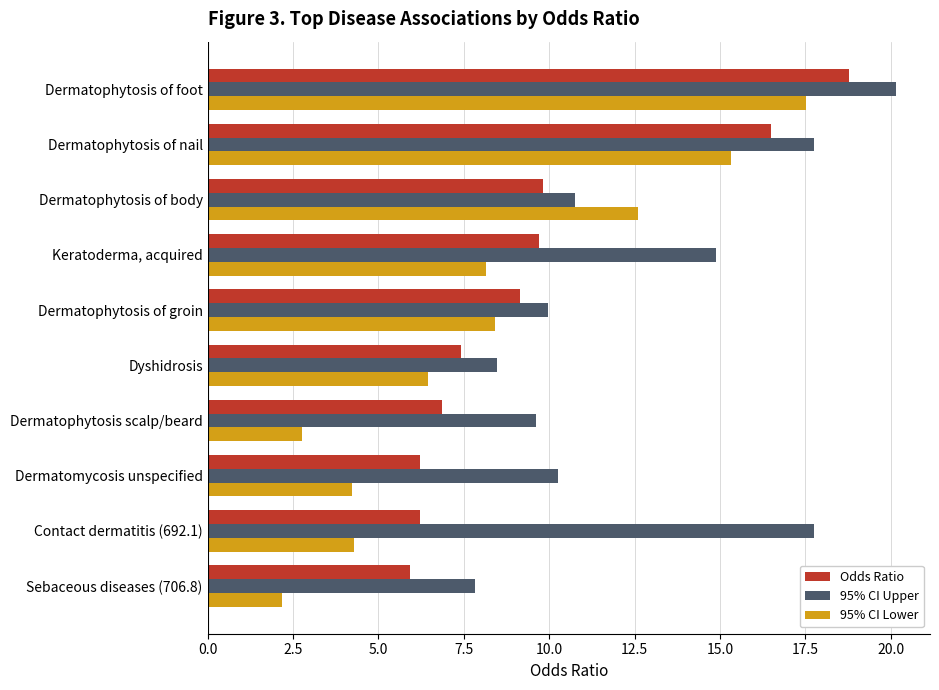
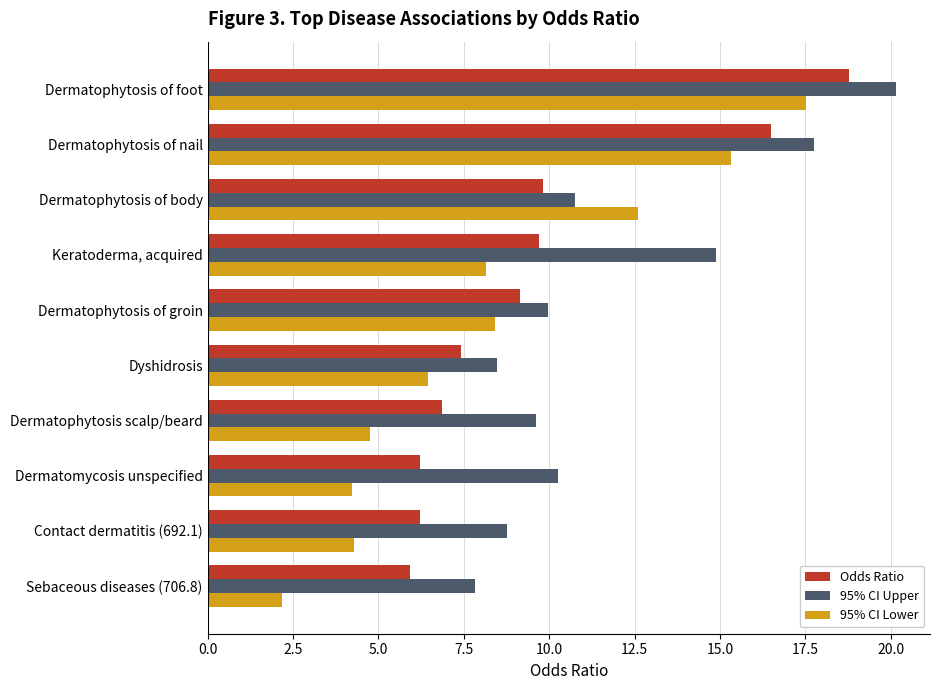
95% CI Lower, Dermatophytosis scalp/beard: 2.8 -> 4.8
95% CI Upper, Contact dermatitis (692.1): 17.8 -> 8.8
